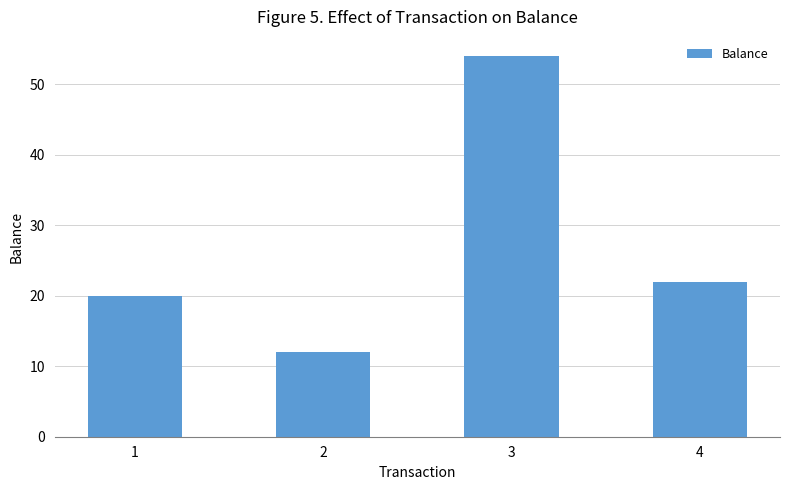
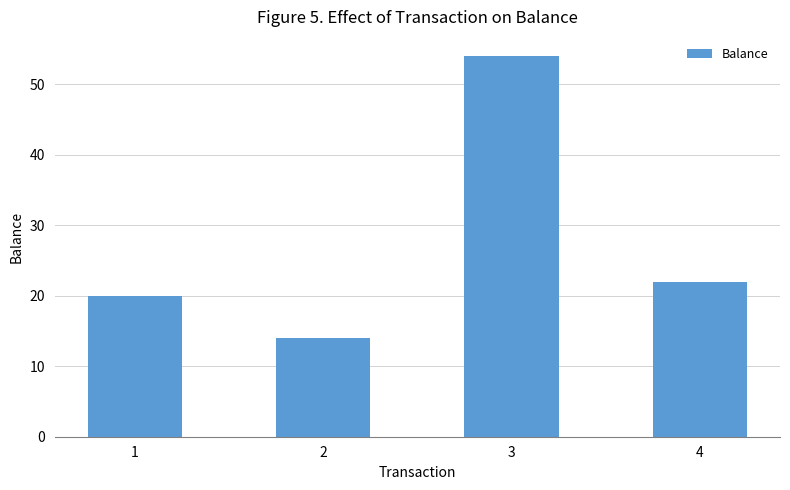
2: 12 -> 14
